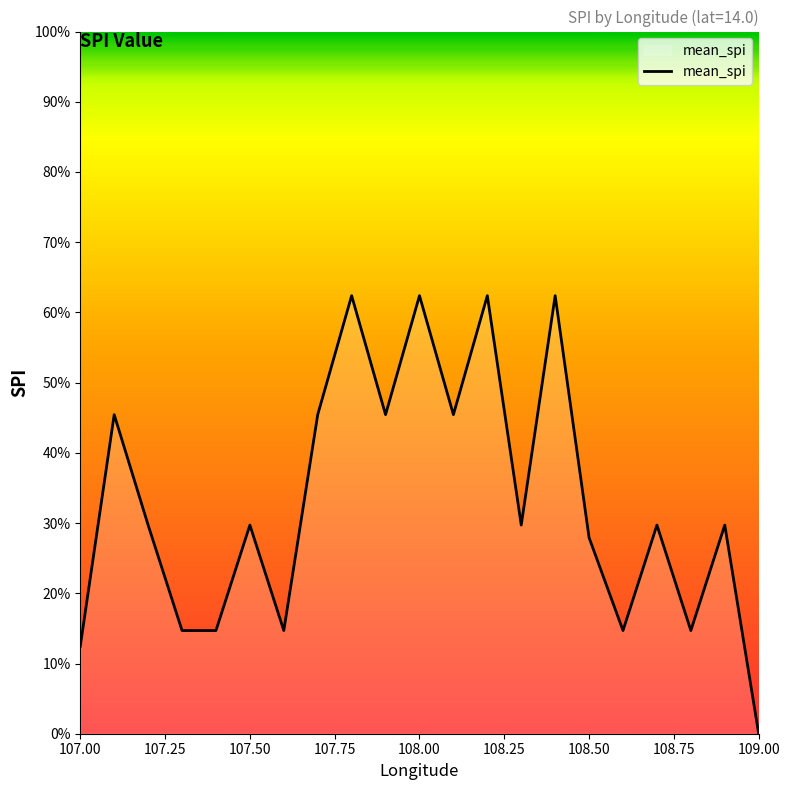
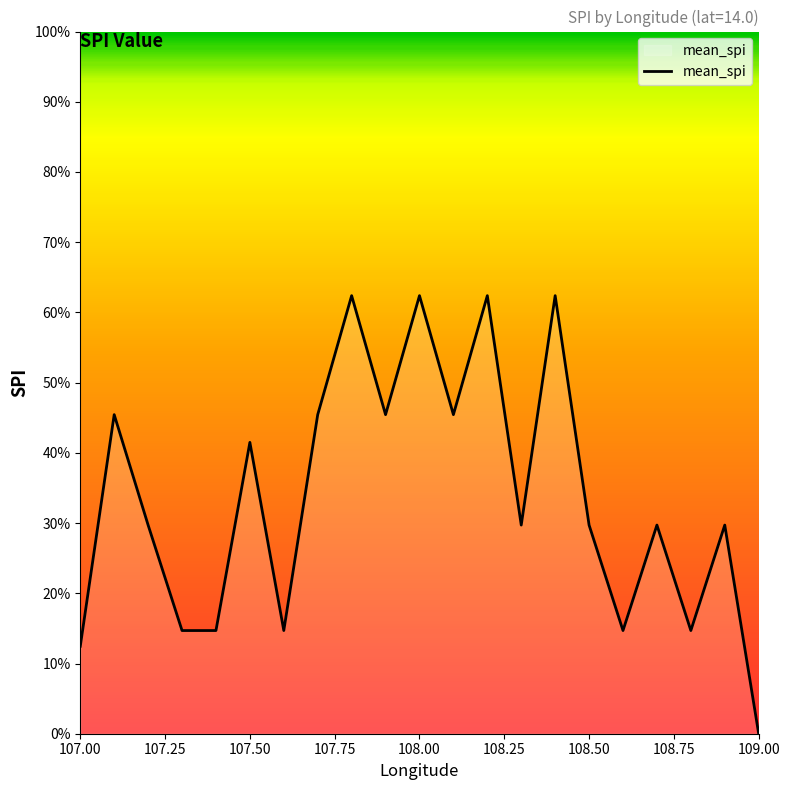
107.50: 30% -> 41%
108.50: 28% -> 30%
